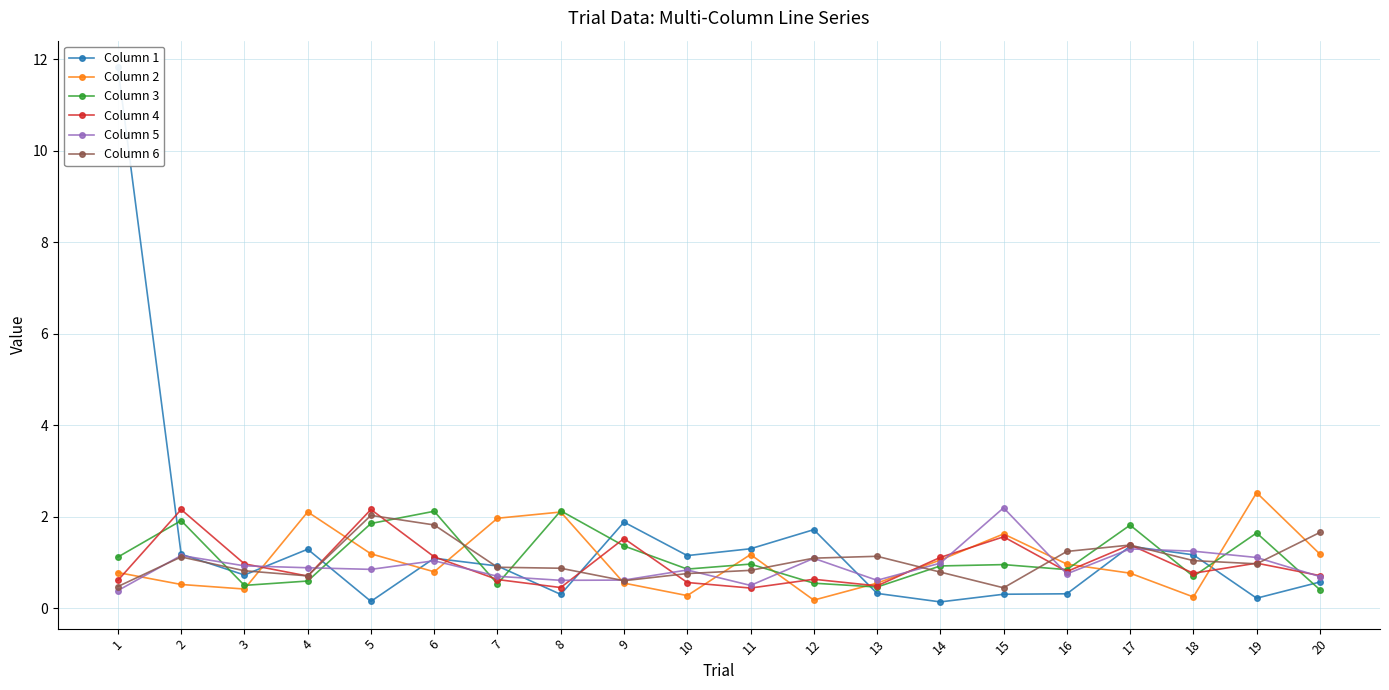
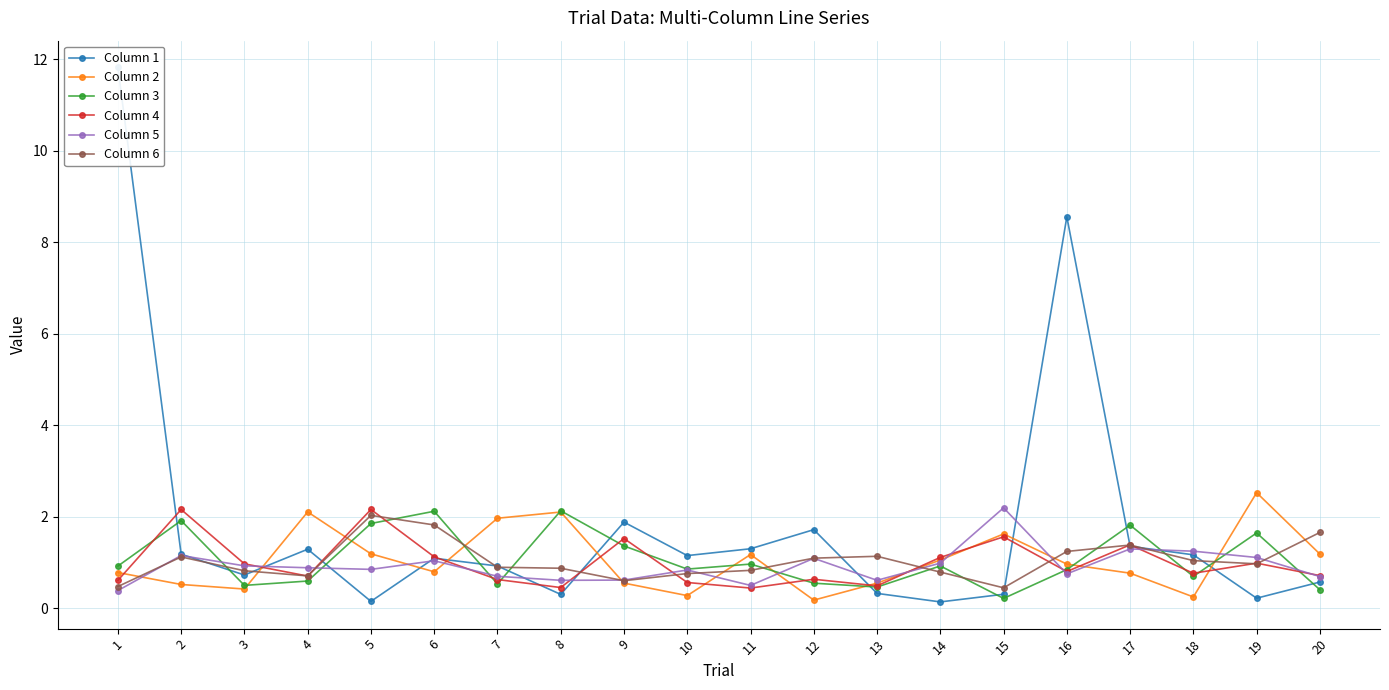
Column 3, 1: 1.1 -> 0.9
Column 3, 15: 1.0 -> 0.2
Column 1, 16: 0.3 -> 8.6
